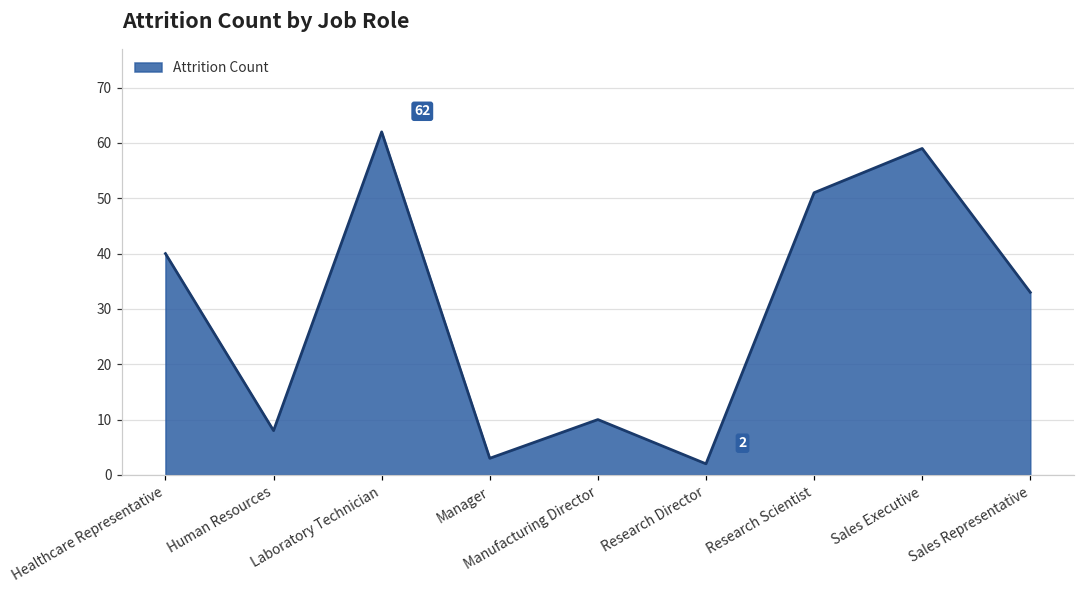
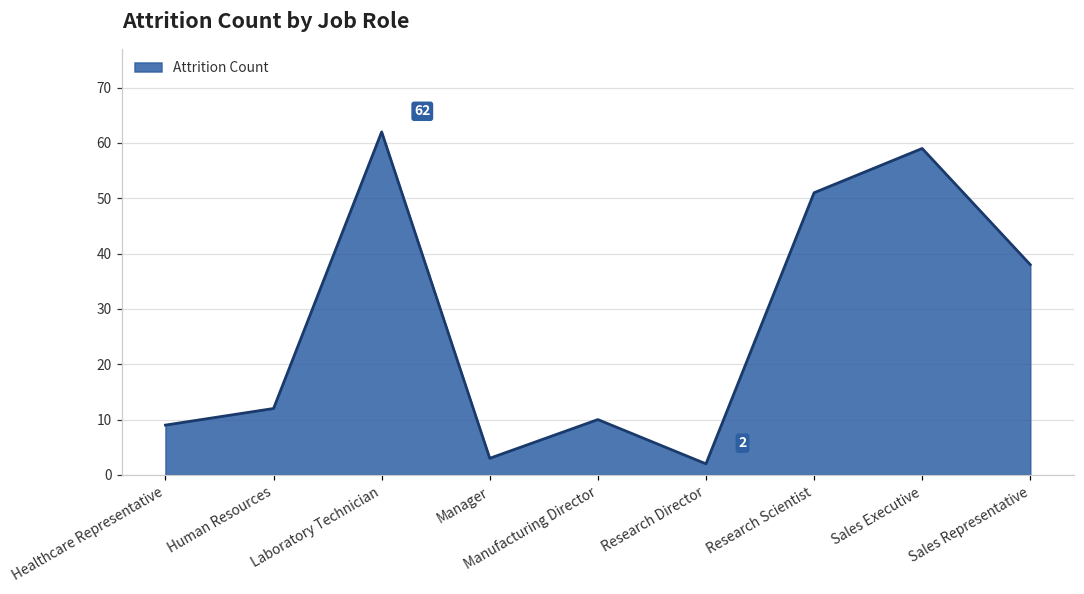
Healthcare Representative: 40 -> 9
Human Resources: 8 -> 12
Sales Representative: 33 -> 38
